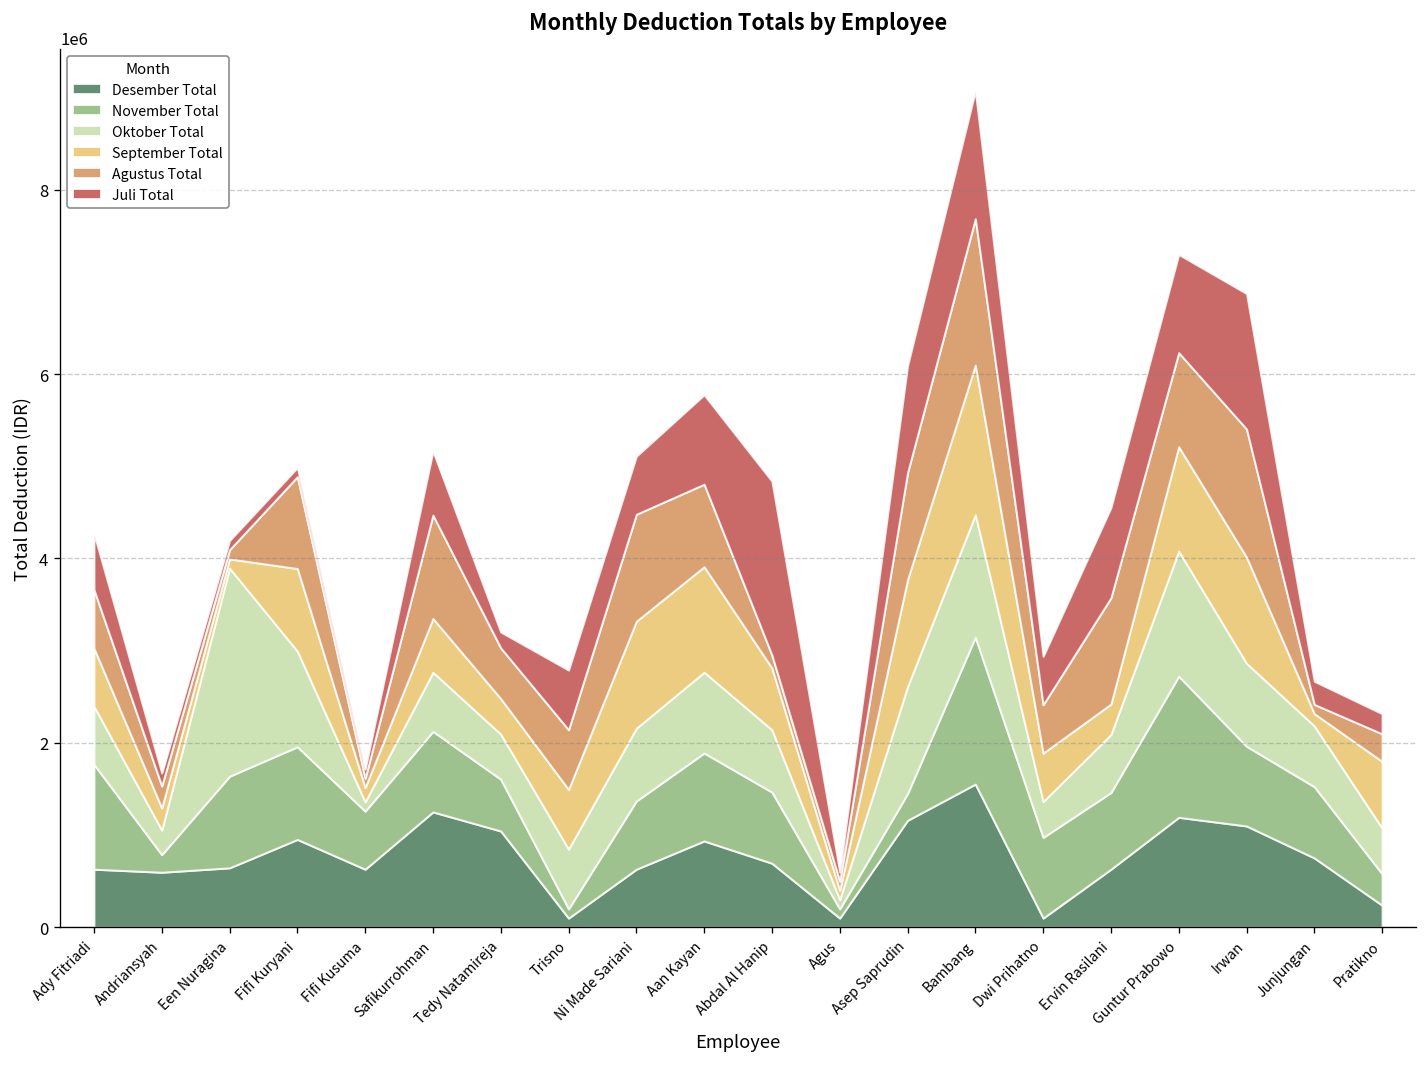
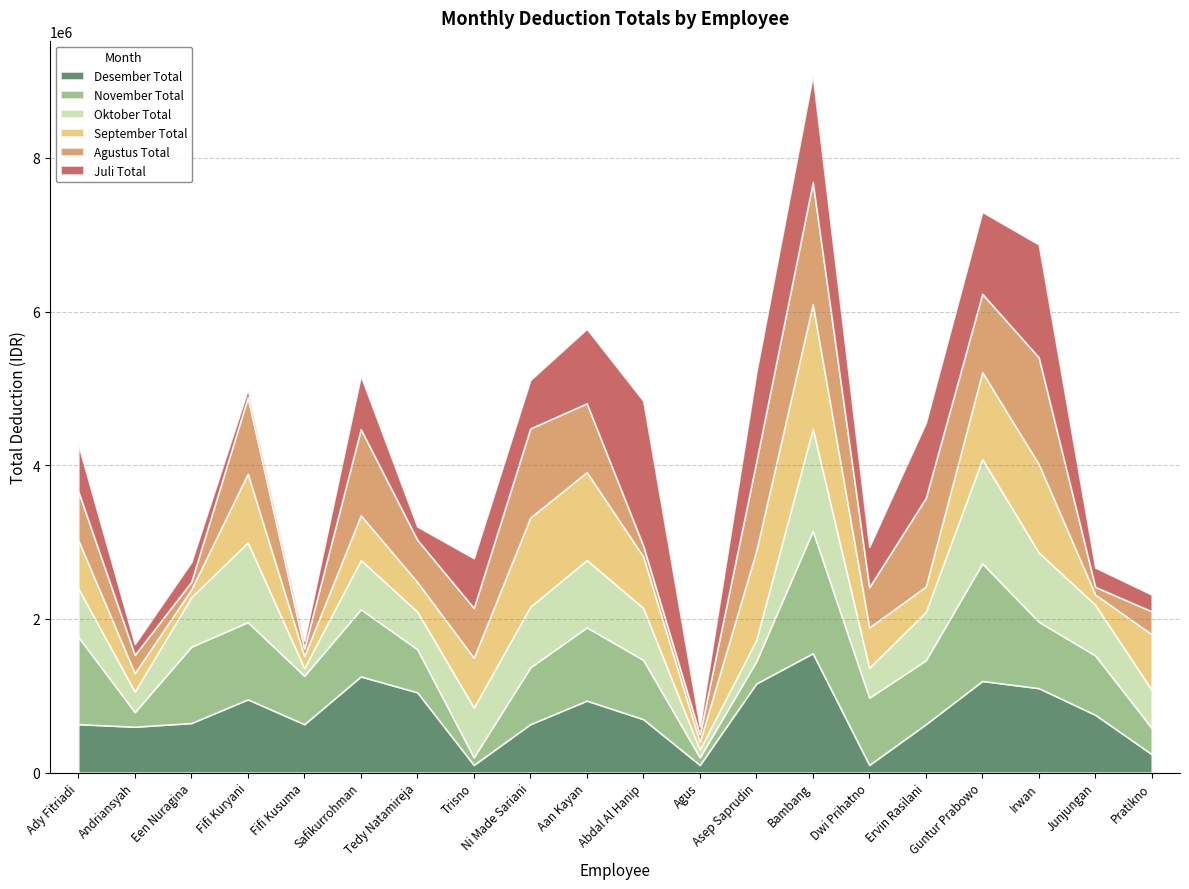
Oktober Total, Een Nuragina: 2300000 -> 600000
Juli Total, Een Nuragina: 100000 -> 300000
Oktober Total, Asep Saprudin: 1200000 -> 300000
